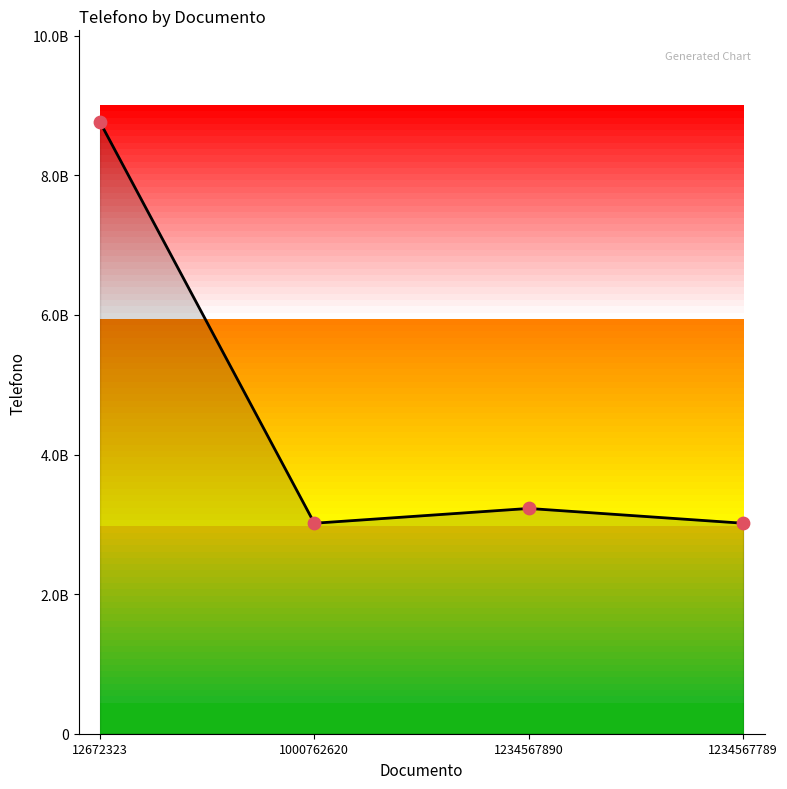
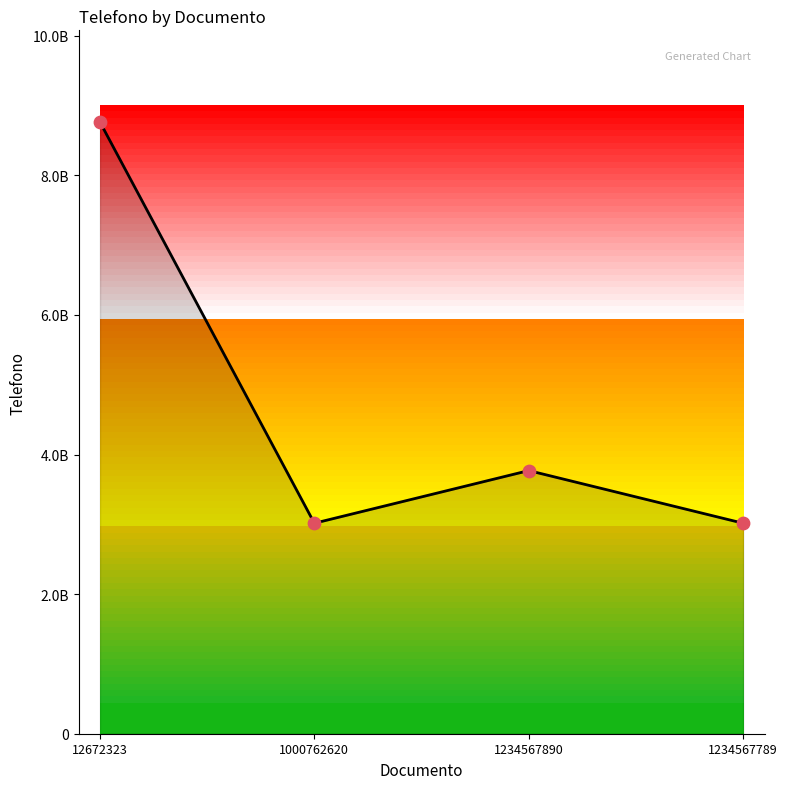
1234567890: 3200000000 -> 3800000000
